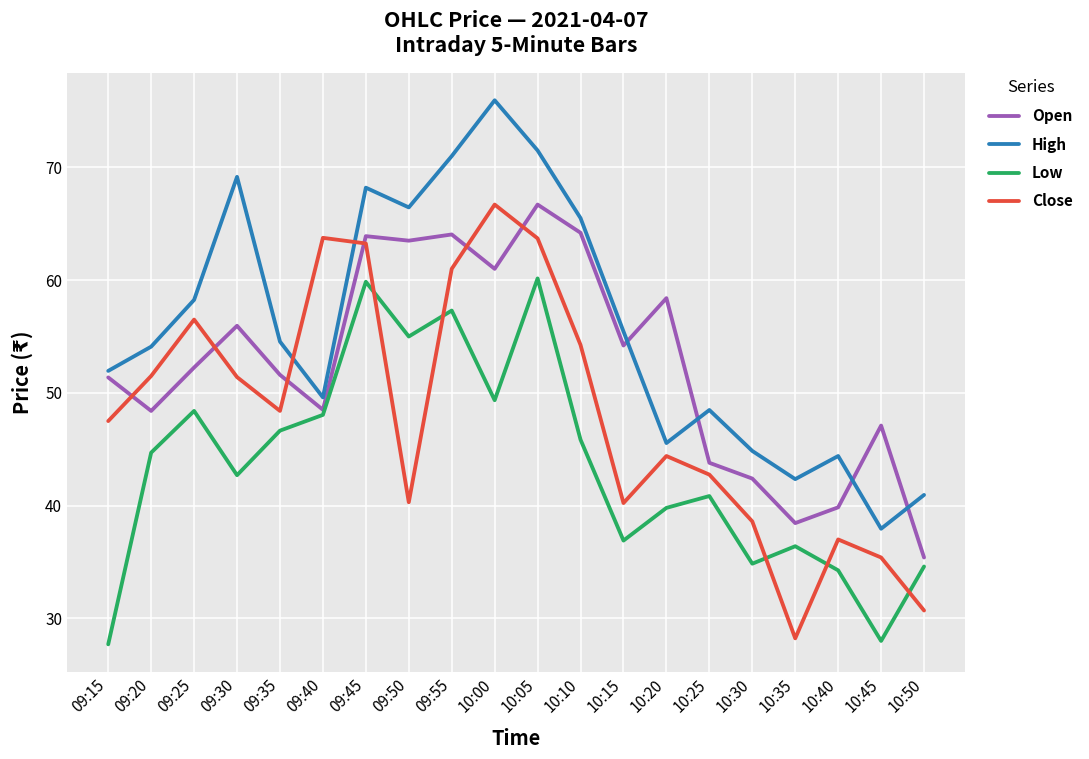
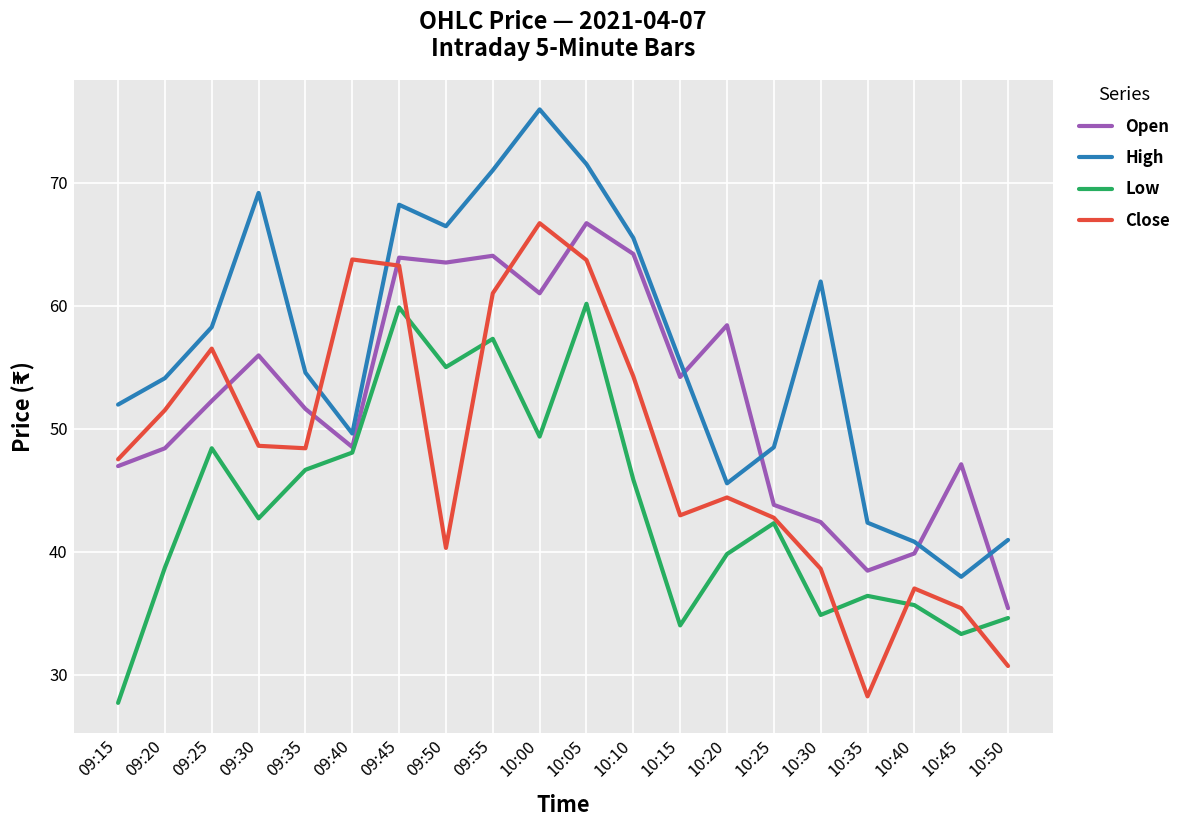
Open, 09:15: 51.4 -> 47.0
Low, 09:20: 44.7 -> 38.7
Close, 09:30: 51.4 -> 48.6
Low, 10:15: 36.9 -> 34.0
Close, 10:15: 40.2 -> 43.0
Low, 10:25: 40.9 -> 42.3
High, 10:30: 44.9 -> 62.0
High, 10:40: 44.4 -> 40.8
Low, 10:40: 34.3 -> 35.7
Low, 10:45: 28.0 -> 33.3
